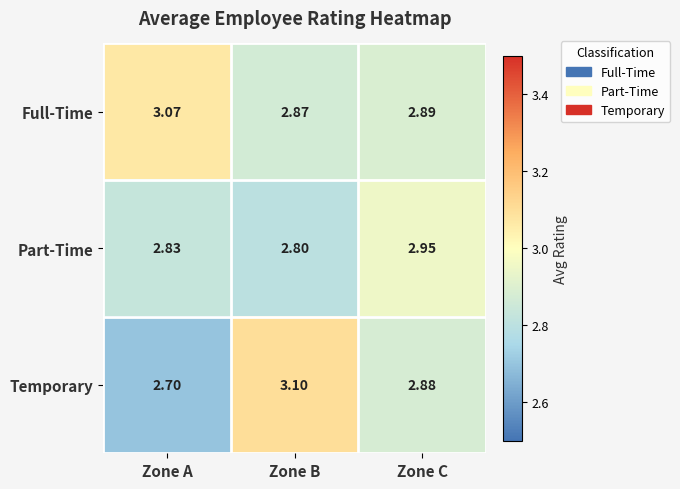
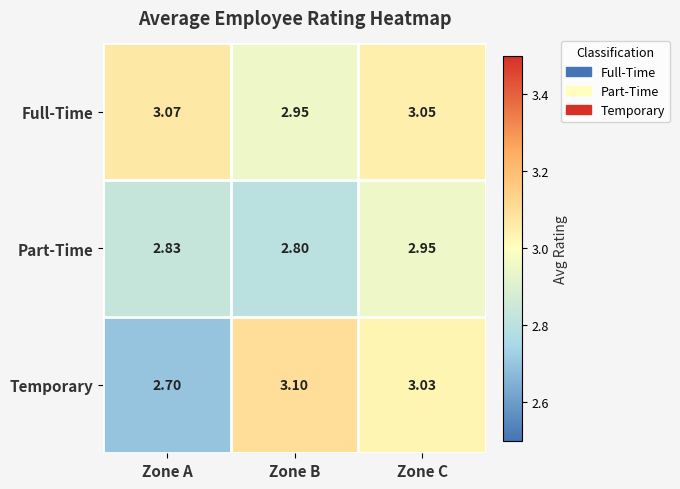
Full-Time, Zone B: 2.87 -> 2.95
Full-Time, Zone C: 2.89 -> 3.05
Temporary, Zone C: 2.88 -> 3.03
